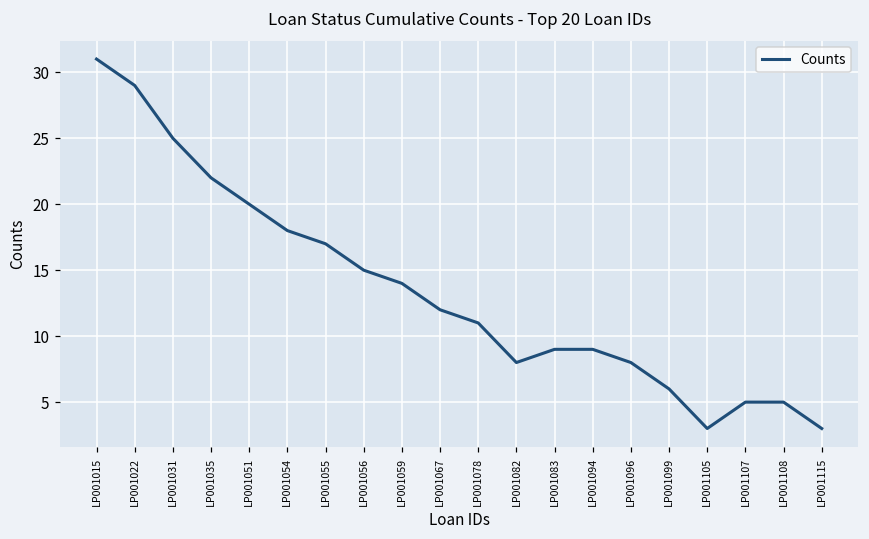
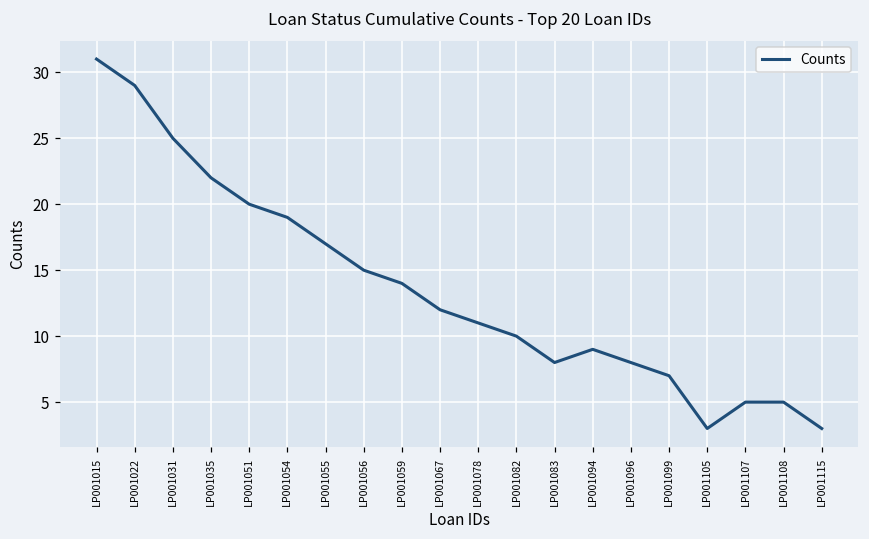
LP001054: 18 -> 19
LP001082: 8 -> 10
LP001083: 9 -> 8
LP001099: 6 -> 7
